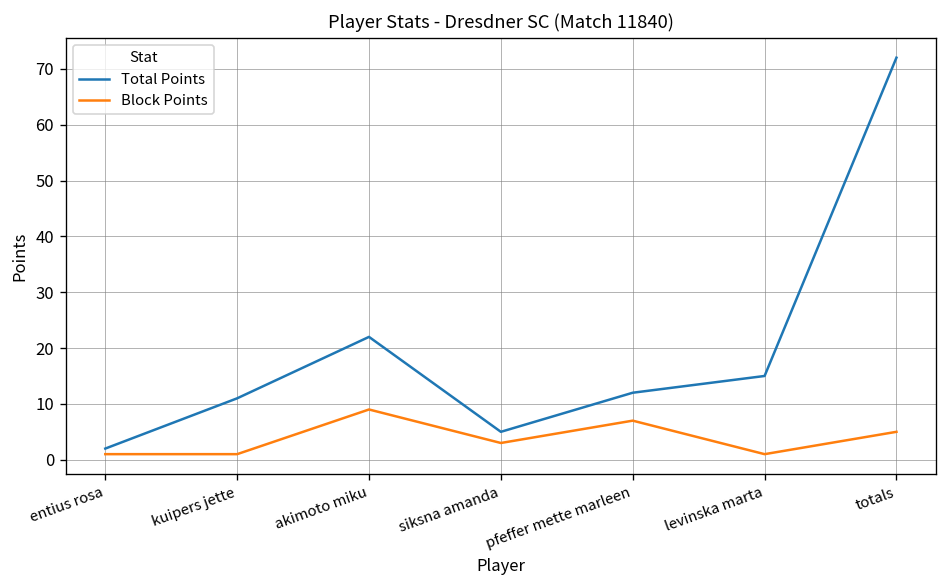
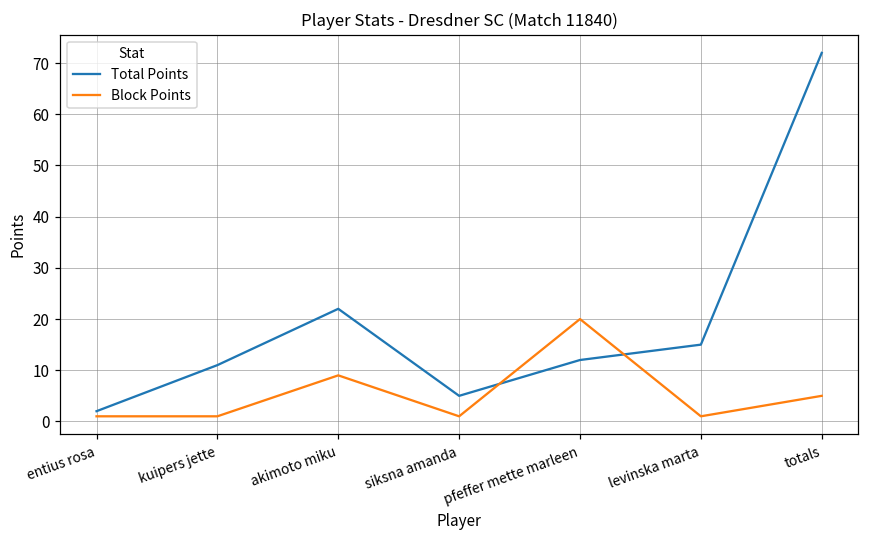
Block Points, siksna amanda: 3 -> 1
Block Points, pfeffer mette marleen: 7 -> 20
